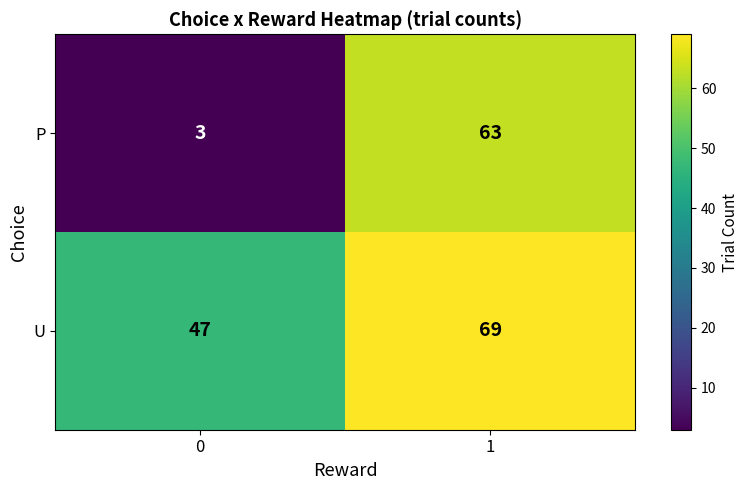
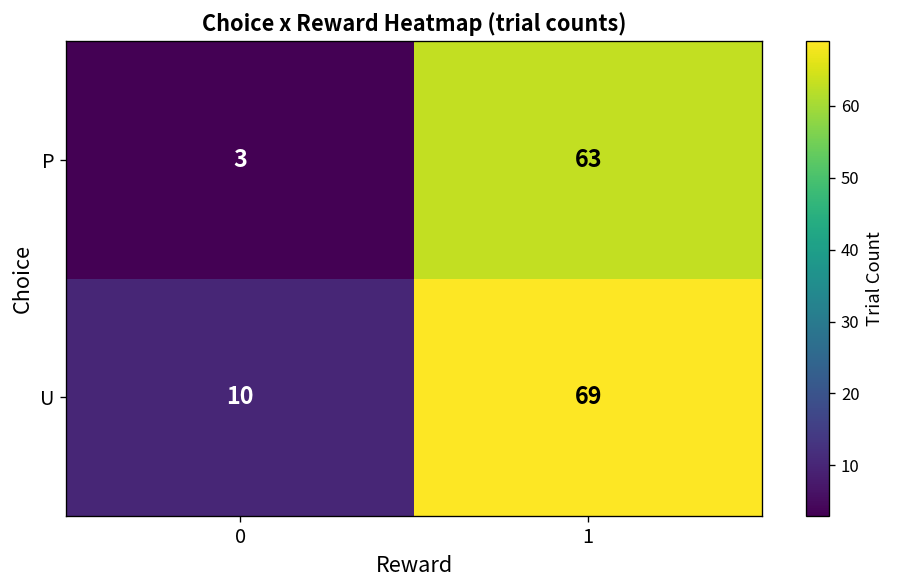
U, 0: 47 -> 10
